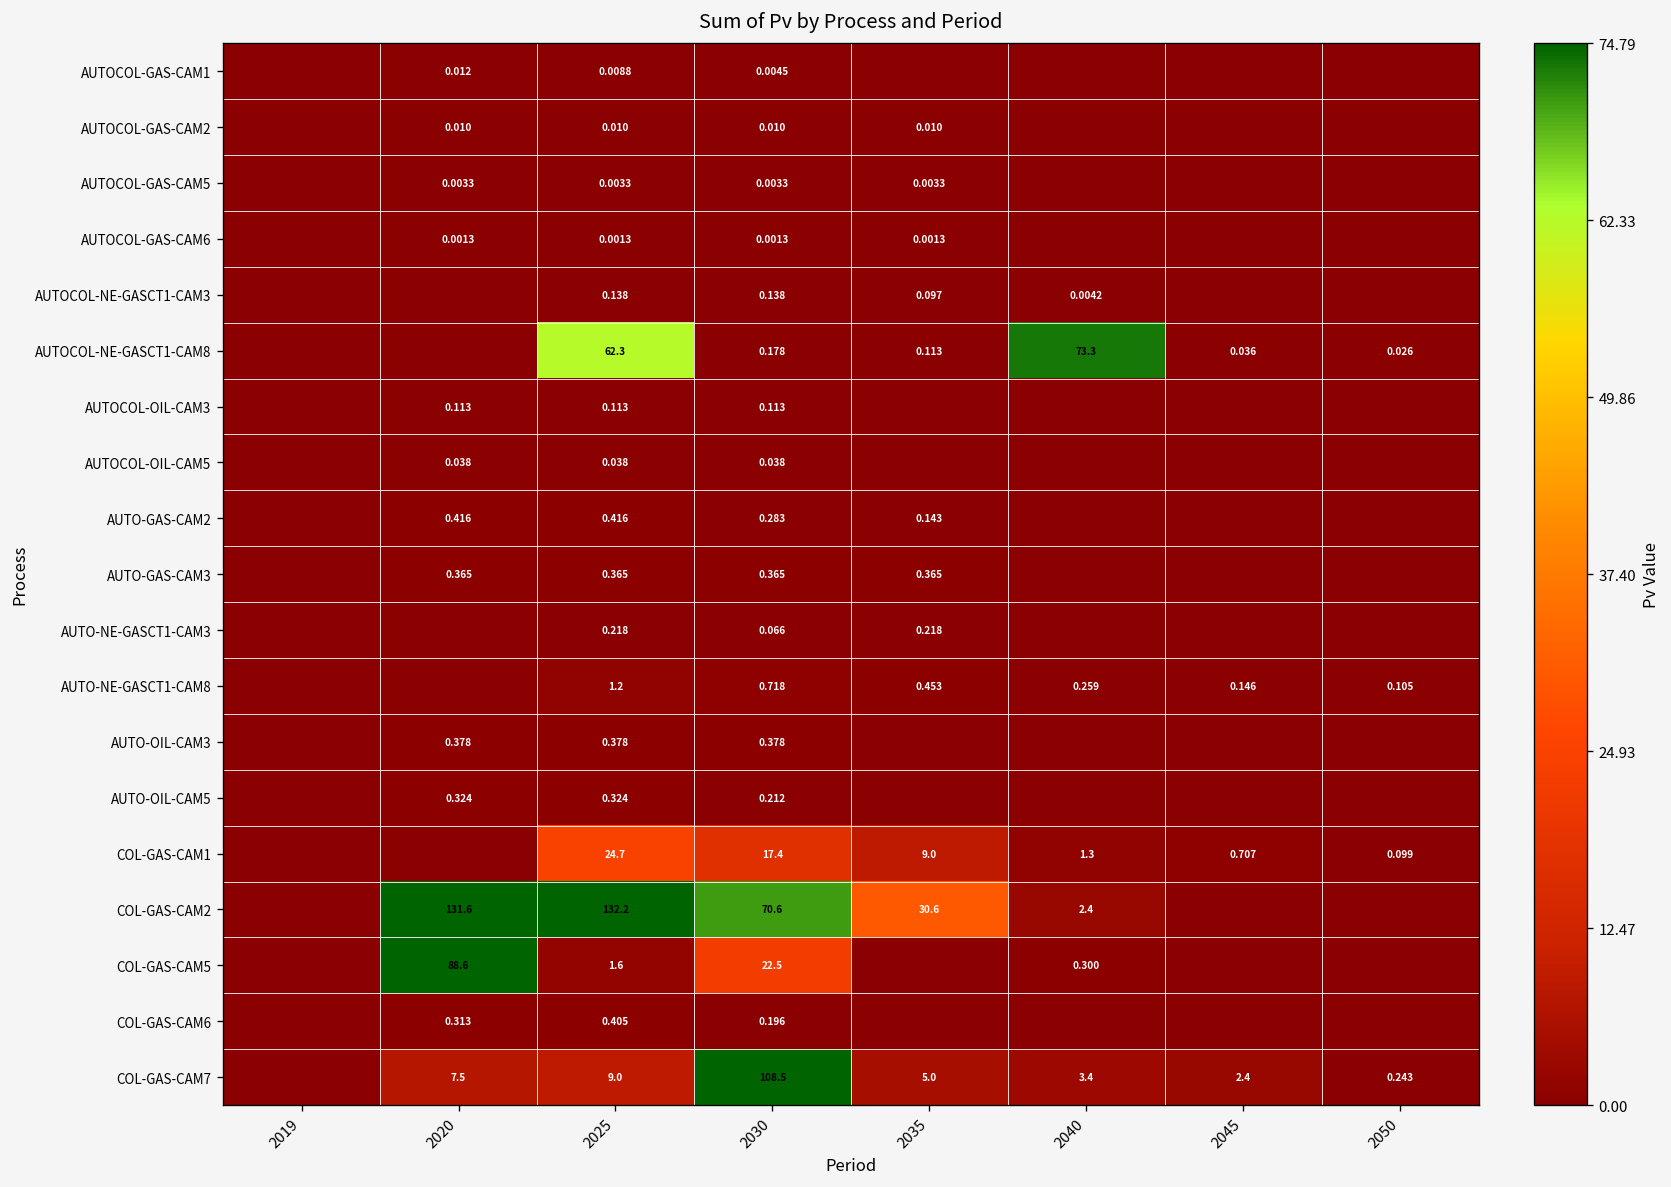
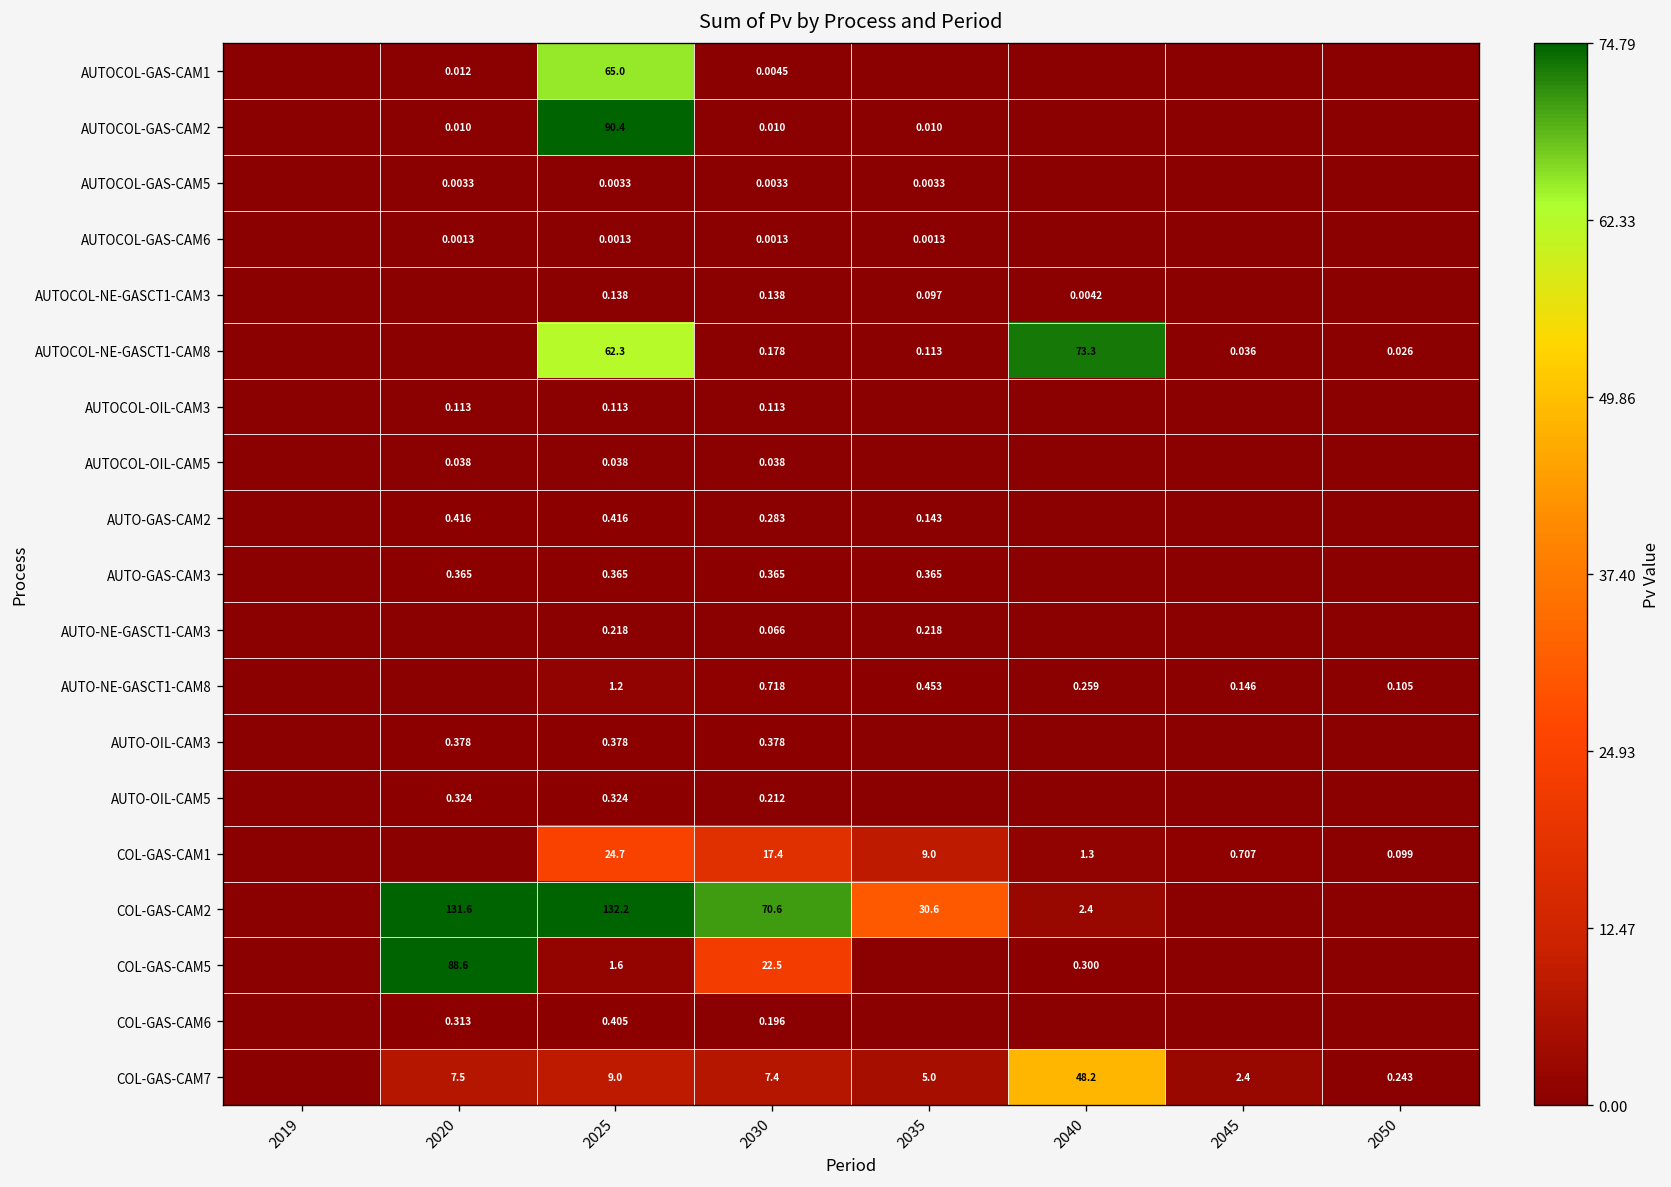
AUTOCOL-GAS-CAM1, 2025: 0.0088 -> 65.0
AUTOCOL-GAS-CAM2, 2025: 0.010 -> 90.4
COL-GAS-CAM7, 2030: 108.5 -> 7.4
COL-GAS-CAM7, 2040: 3.4 -> 48.2
